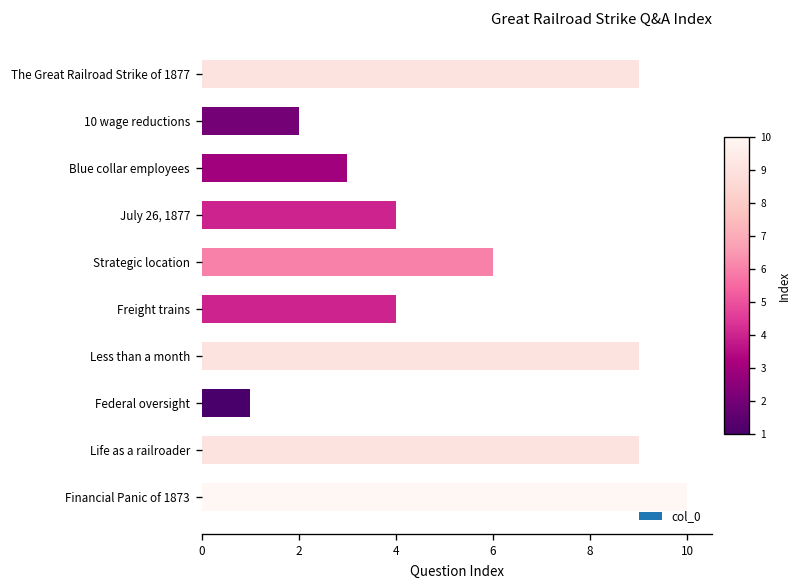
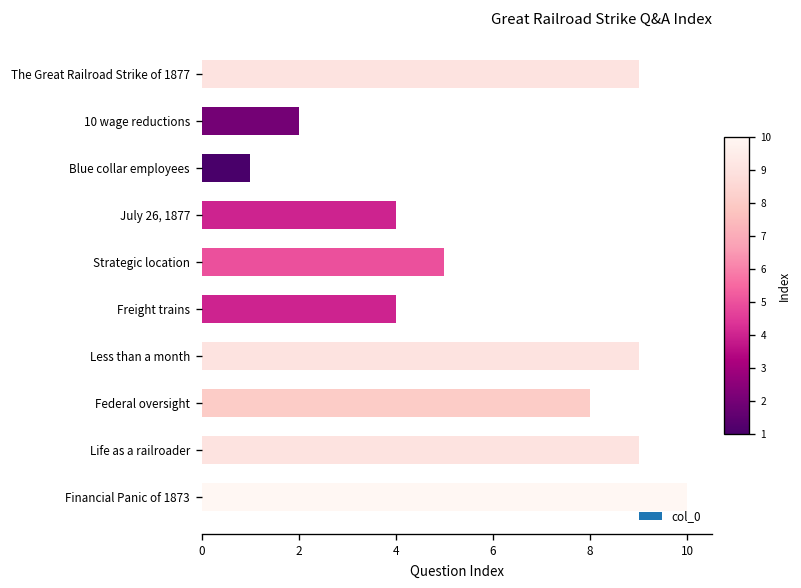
Blue collar employees: 3 -> 1
Strategic location: 6 -> 5
Federal oversight: 1 -> 8
